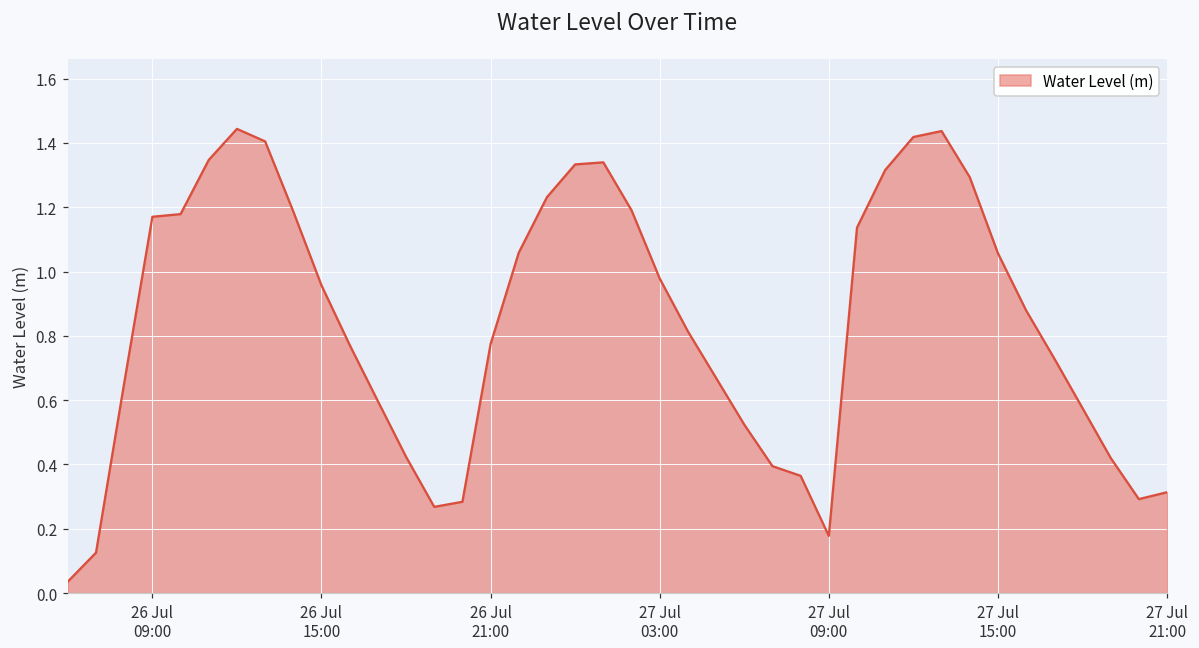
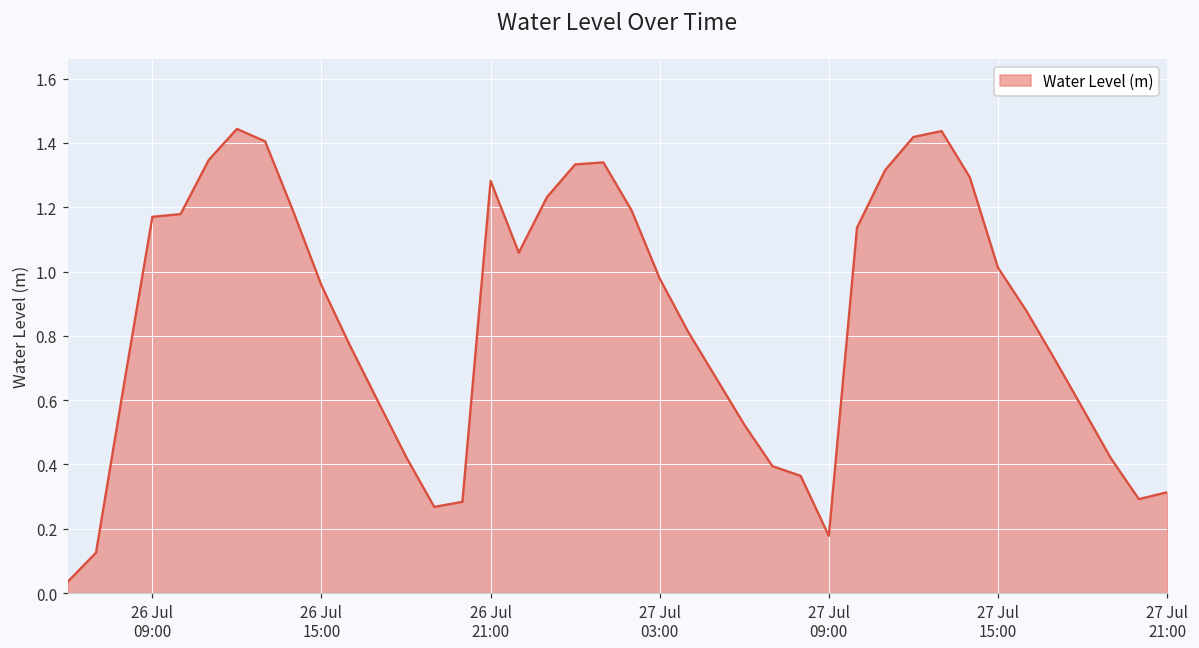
26 Jul 21:00: 0.77 -> 1.28
27 Jul 15:00: 1.06 -> 1.01
